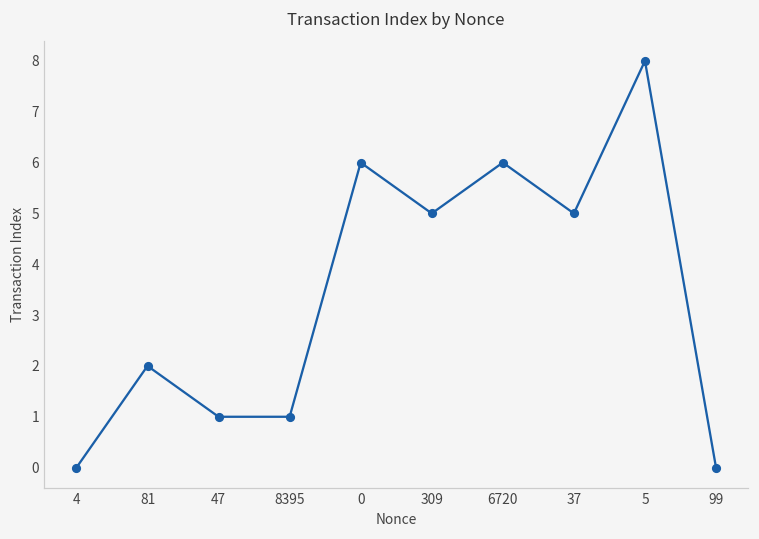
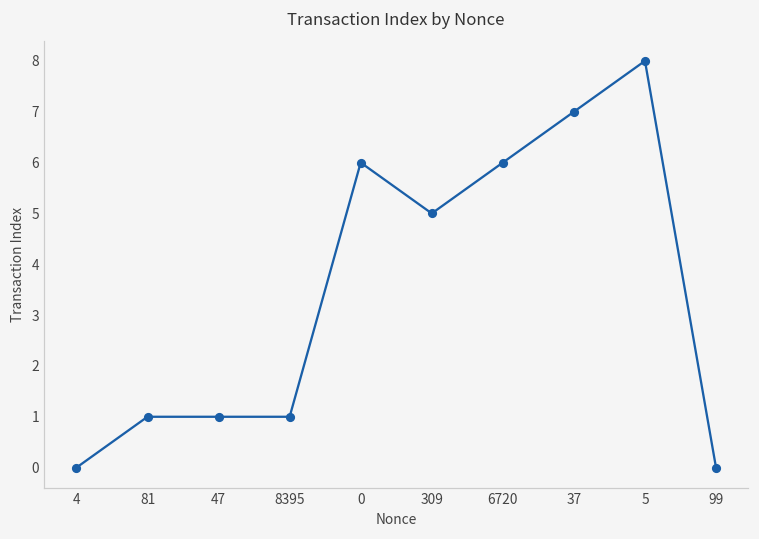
81: 2 -> 1
37: 5 -> 7
